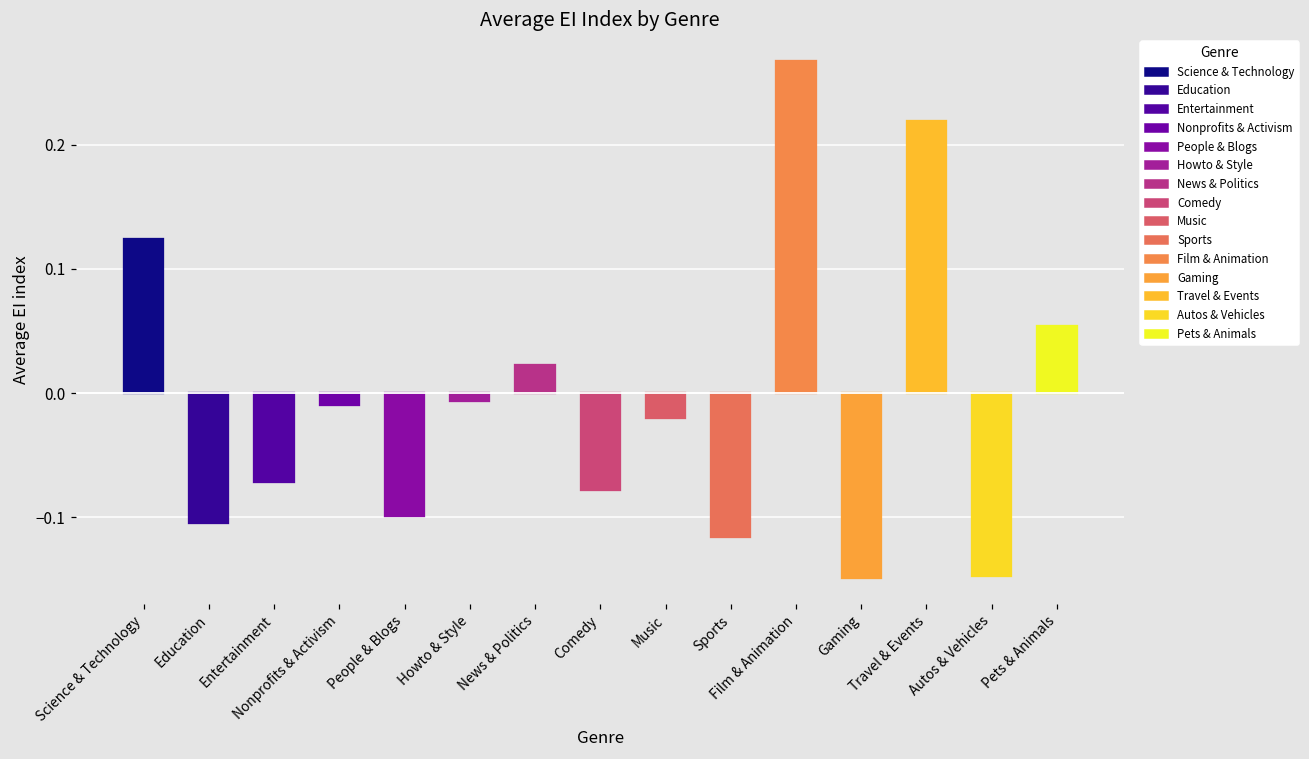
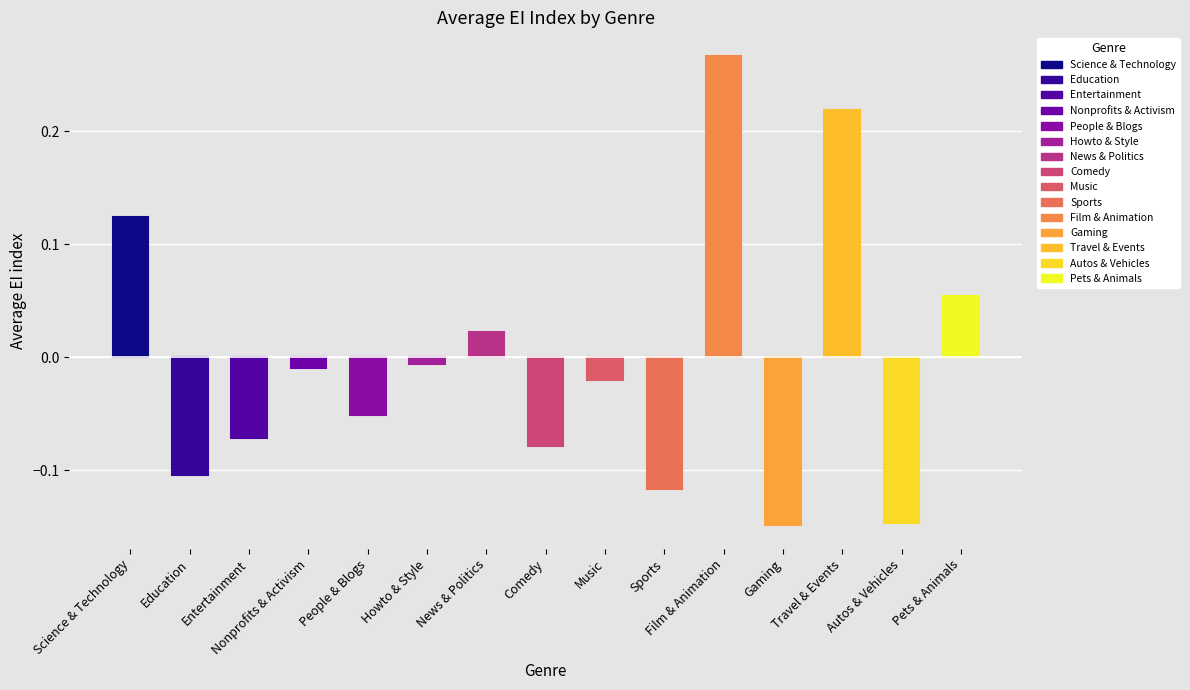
People & Blogs: -0.099 -> -0.051
